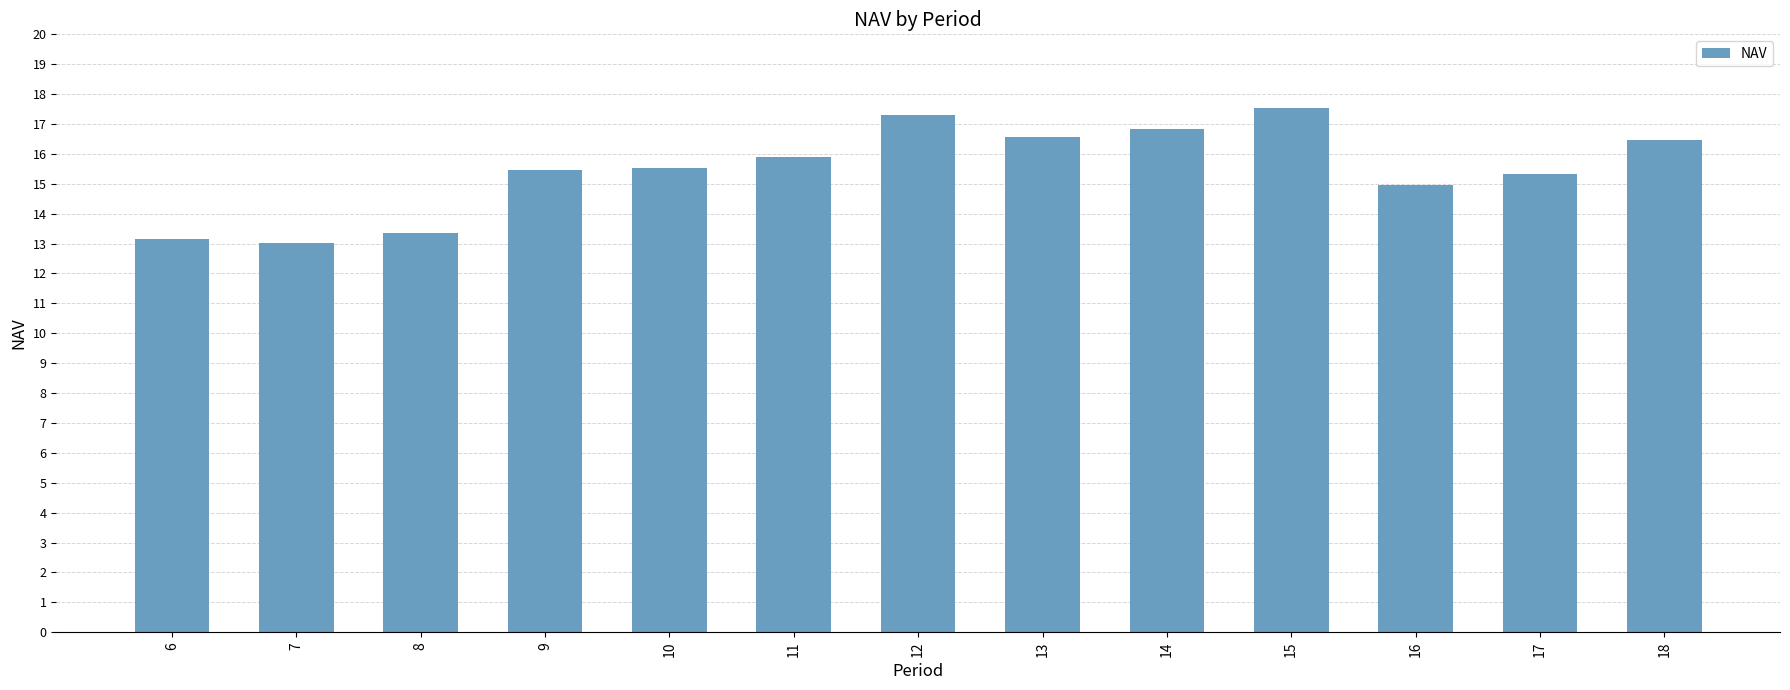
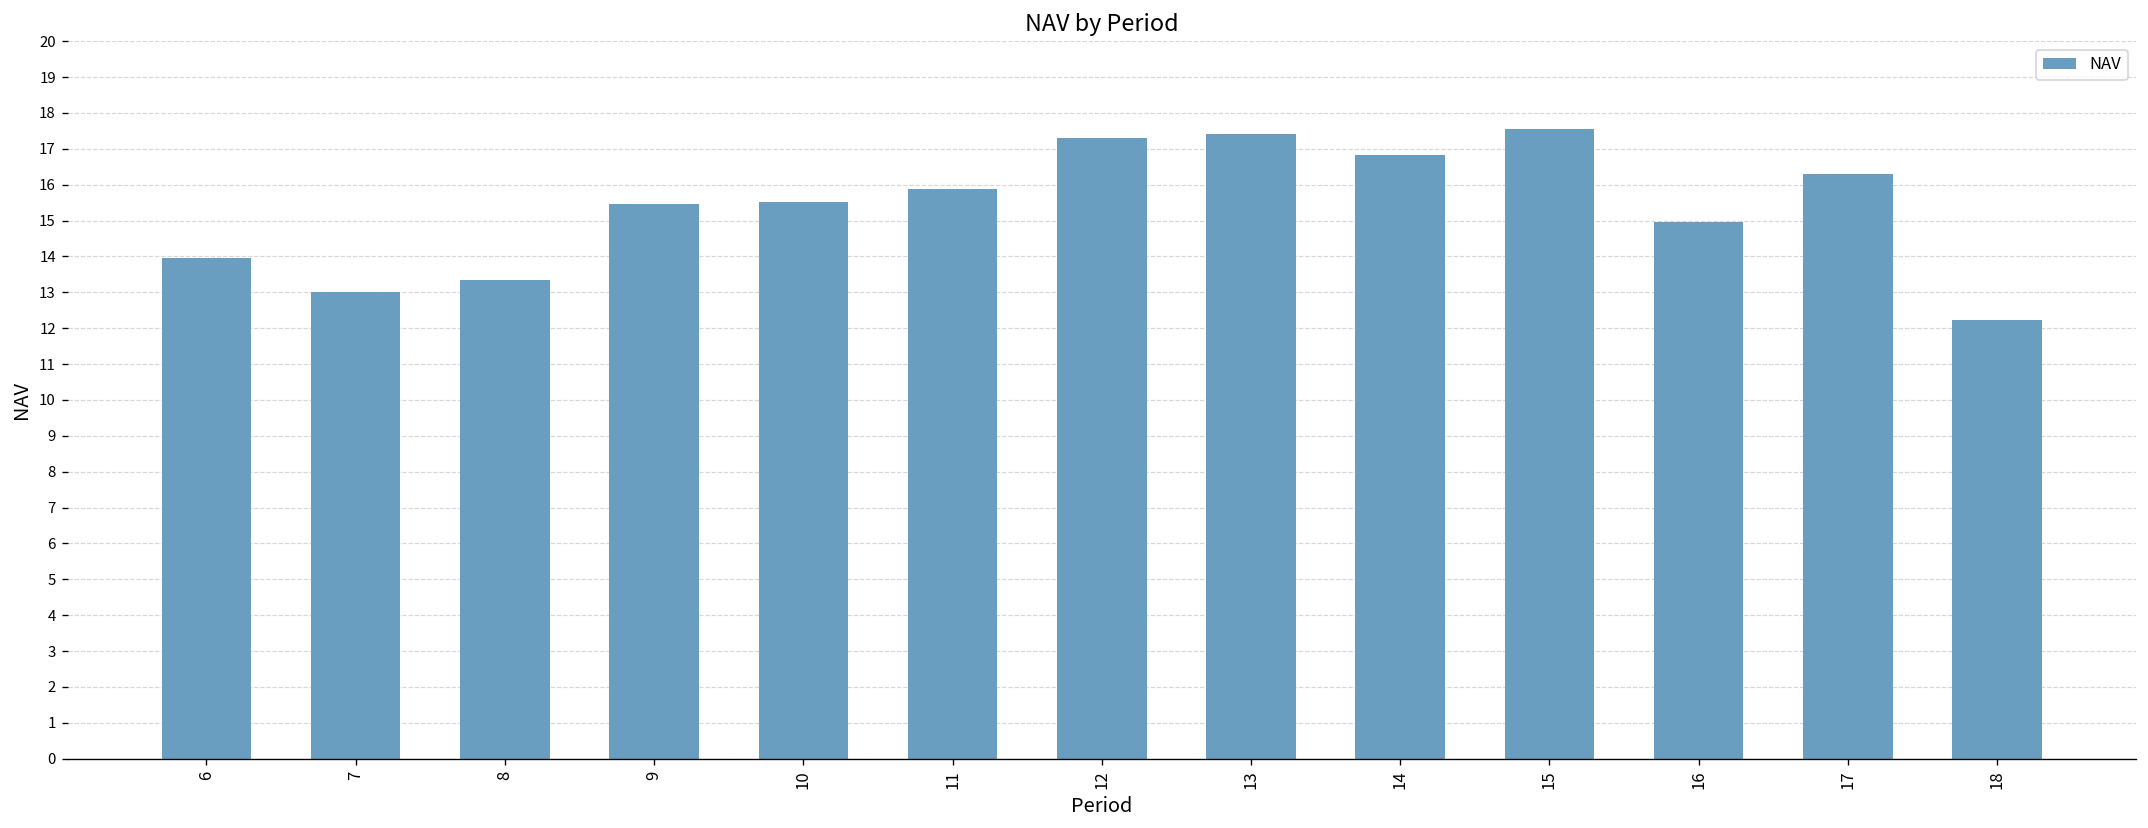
6: 13.2 -> 14.0
13: 16.5 -> 17.4
17: 15.3 -> 16.3
18: 16.5 -> 12.2
